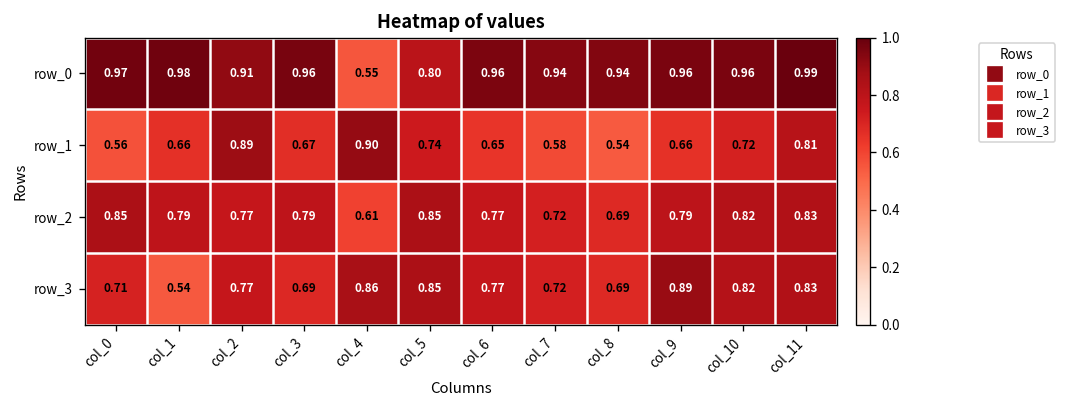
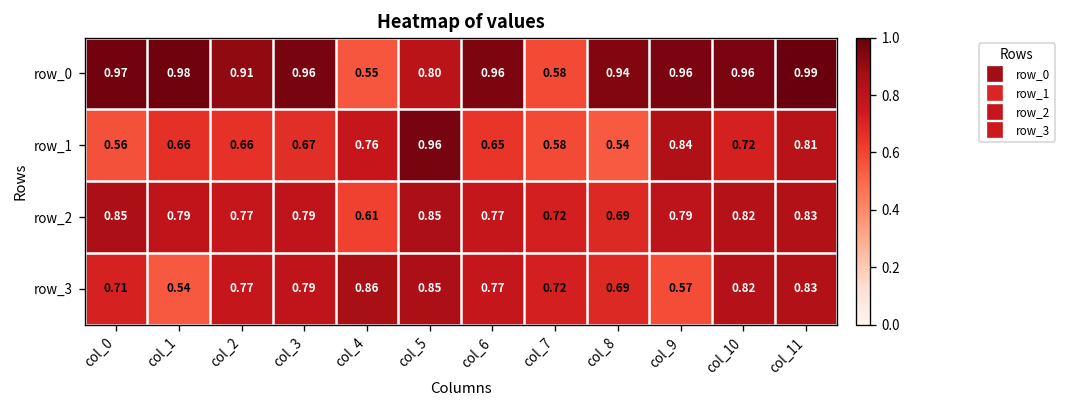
row_0, col_7: 0.94 -> 0.58
row_1, col_2: 0.89 -> 0.66
row_1, col_4: 0.90 -> 0.76
row_1, col_5: 0.74 -> 0.96
row_1, col_9: 0.66 -> 0.84
row_3, col_3: 0.69 -> 0.79
row_3, col_9: 0.89 -> 0.57
